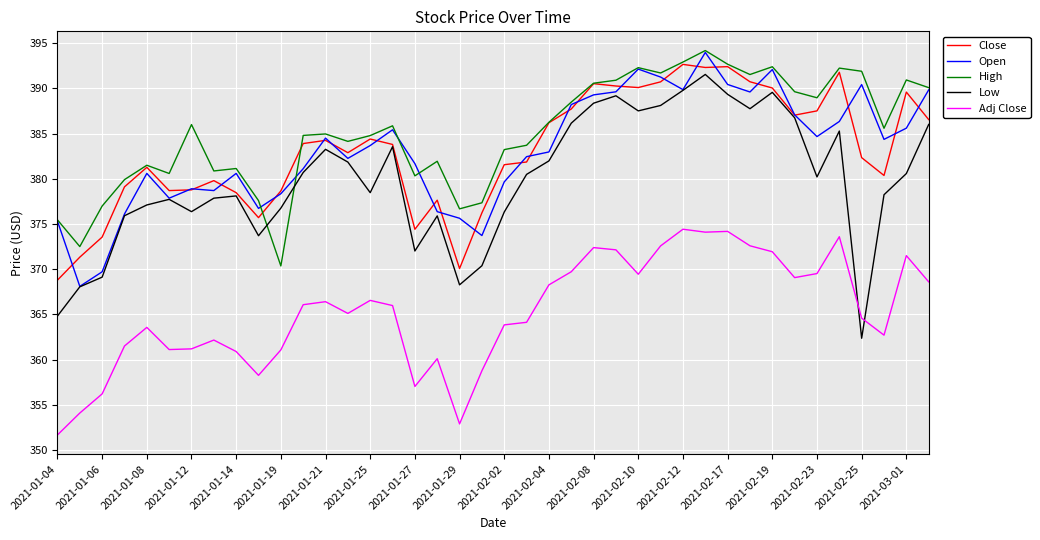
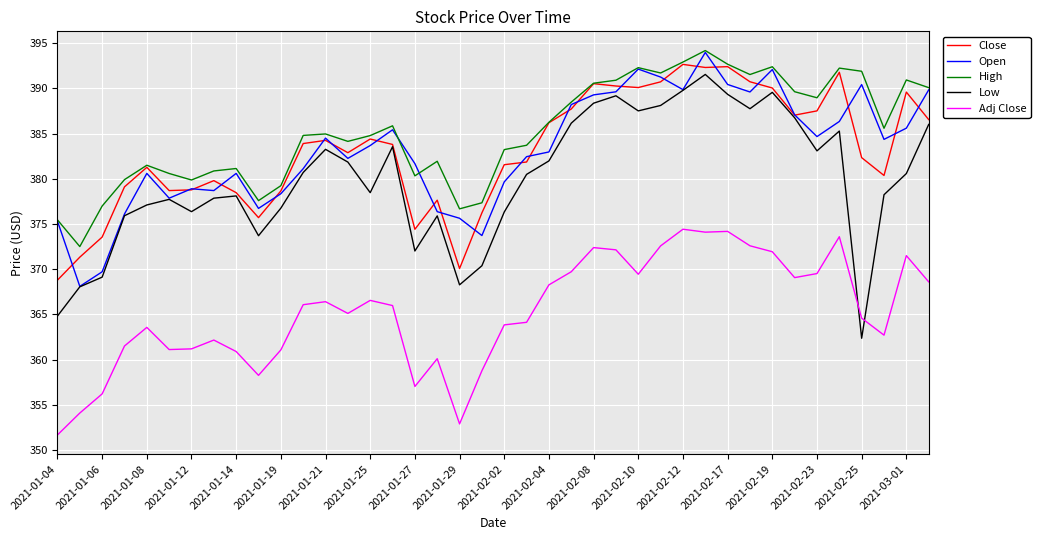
High, 2021-01-12: 386 -> 380
High, 2021-01-19: 370 -> 379
Low, 2021-02-23: 380 -> 383
